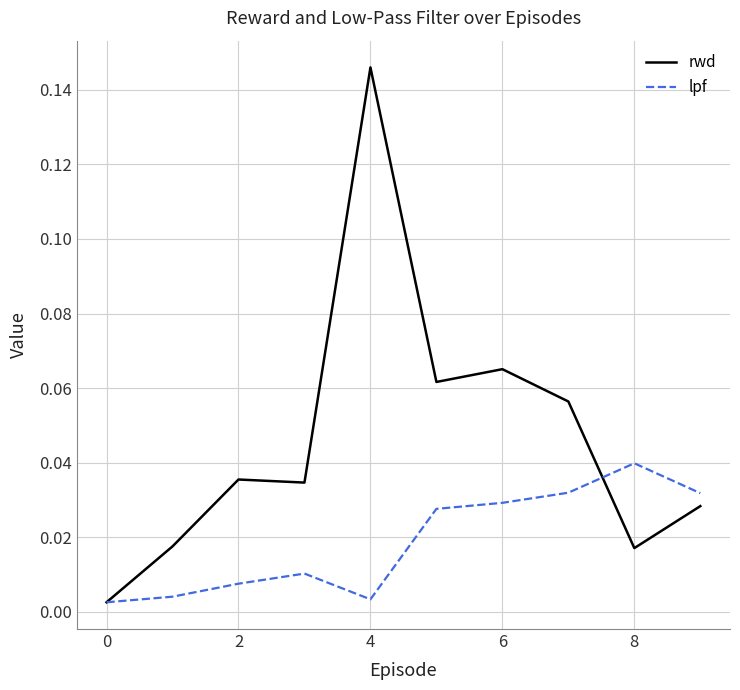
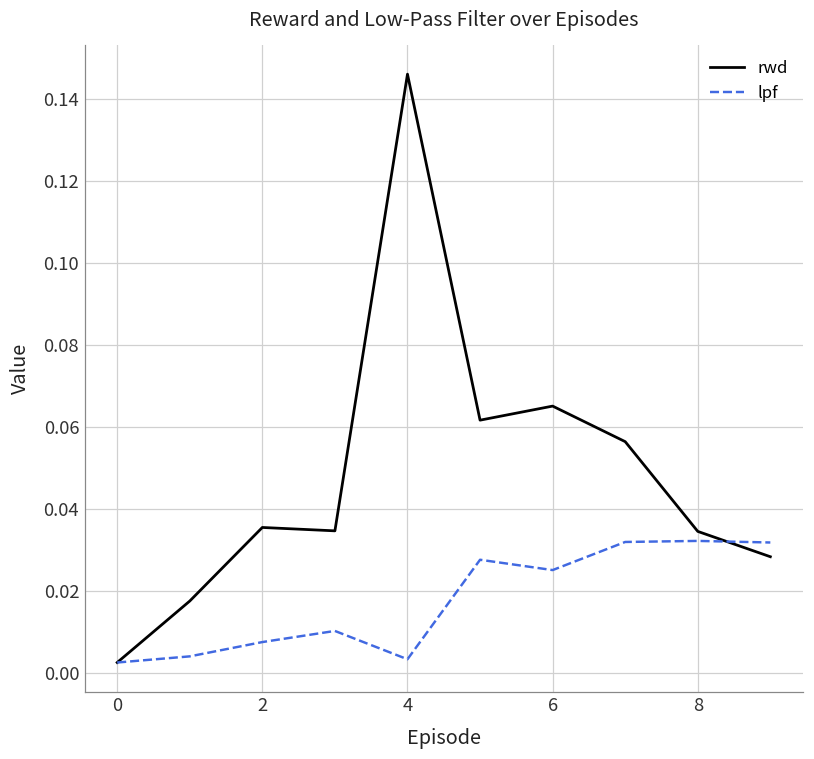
lpf, 6: 0.029 -> 0.025
rwd, 8: 0.017 -> 0.035
lpf, 8: 0.040 -> 0.032
